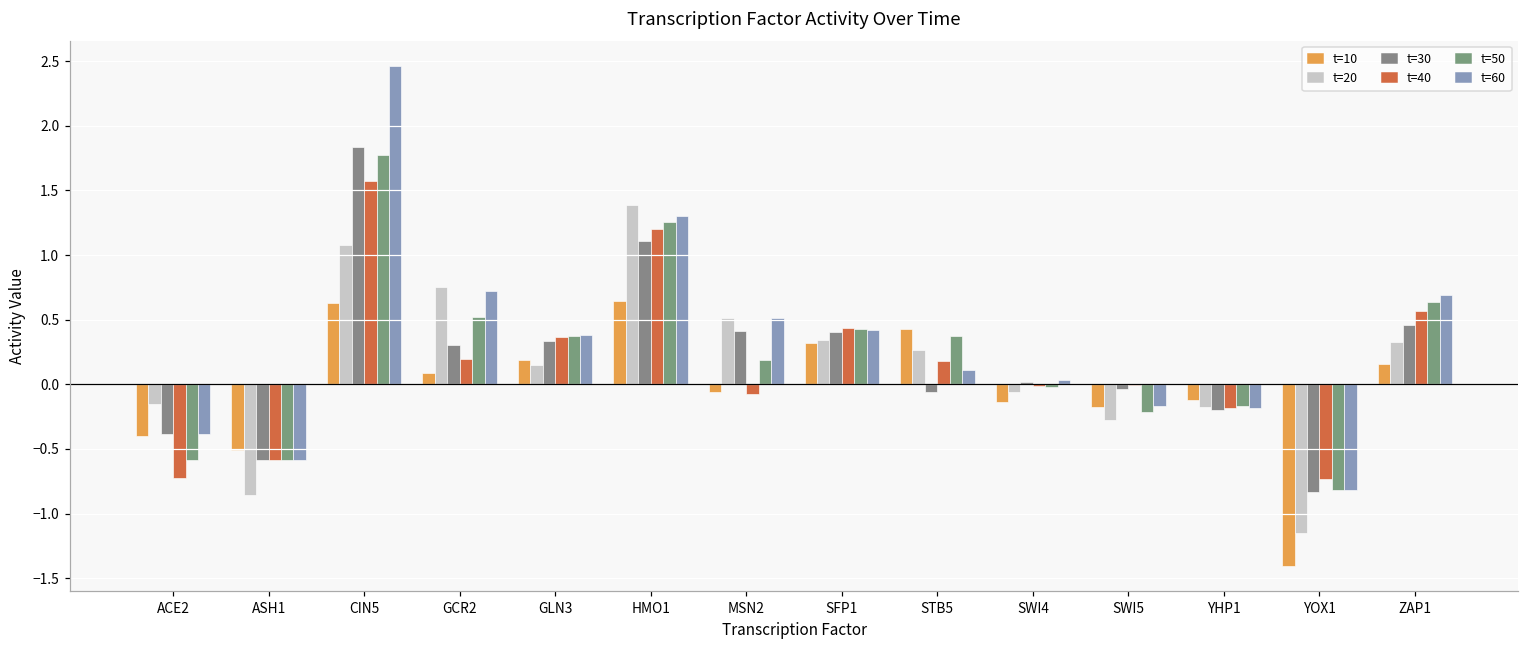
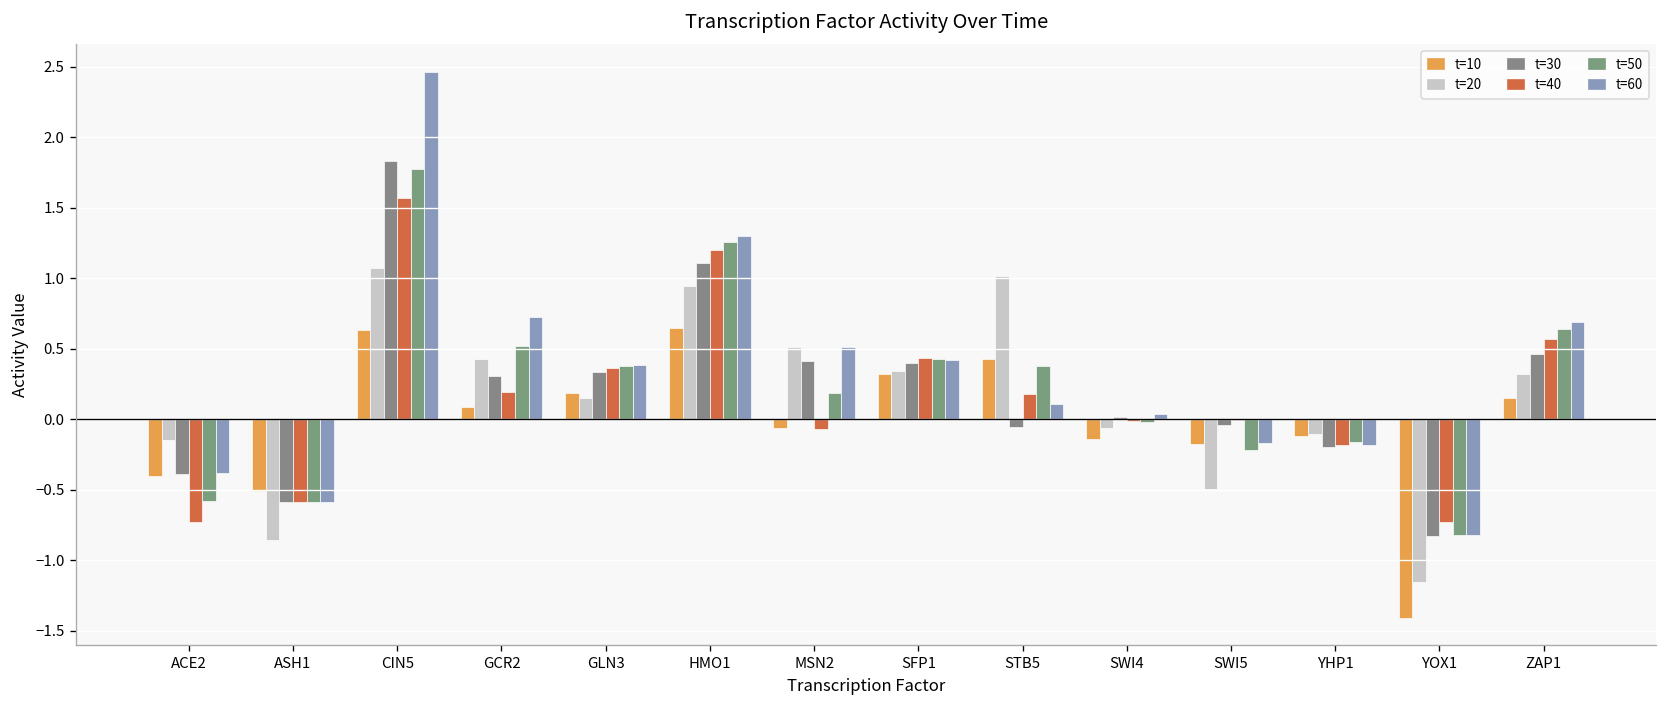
t=20, GCR2: 0.75 -> 0.43
t=20, HMO1: 1.38 -> 0.94
t=20, STB5: 0.27 -> 1.01
t=20, SWI5: -0.28 -> -0.49
t=20, YHP1: -0.17 -> -0.10
